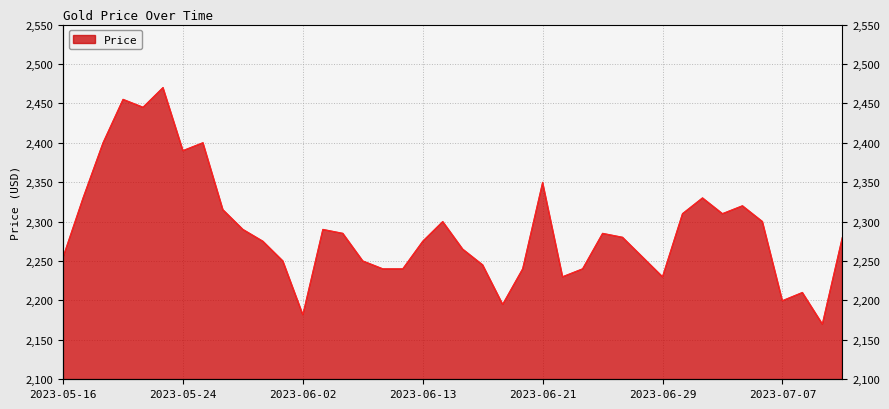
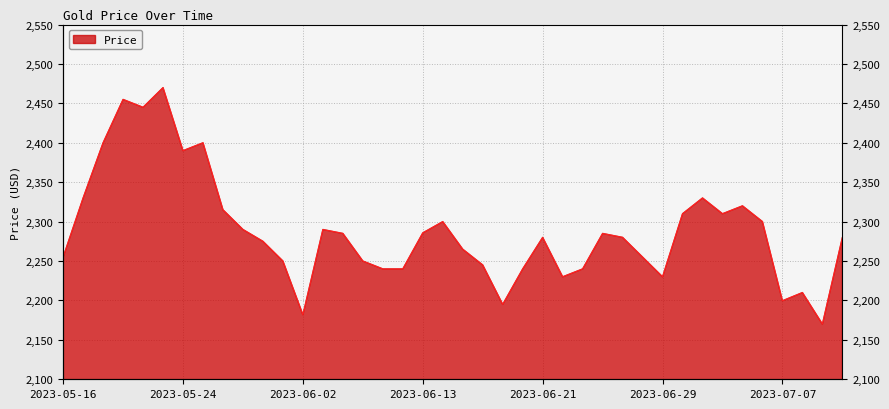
2023-06-13: 2,280 -> 2,290
2023-06-21: 2,350 -> 2,280
